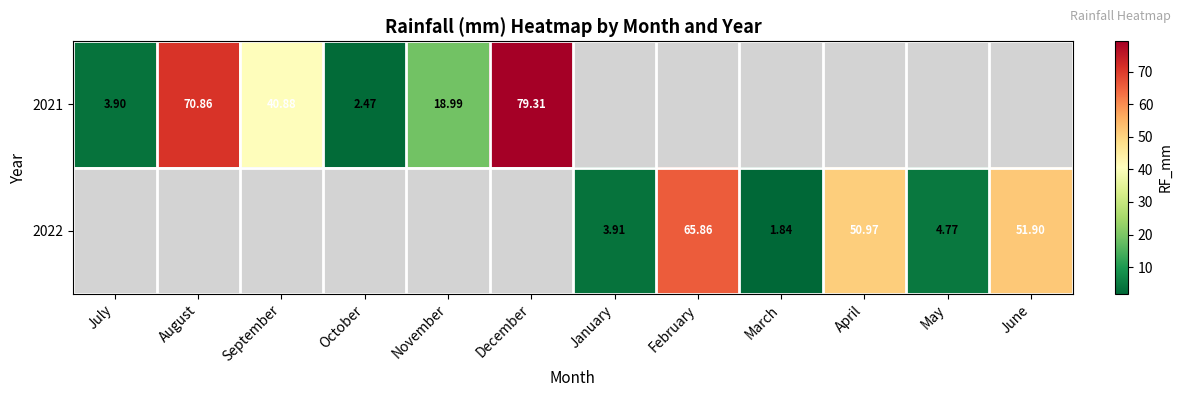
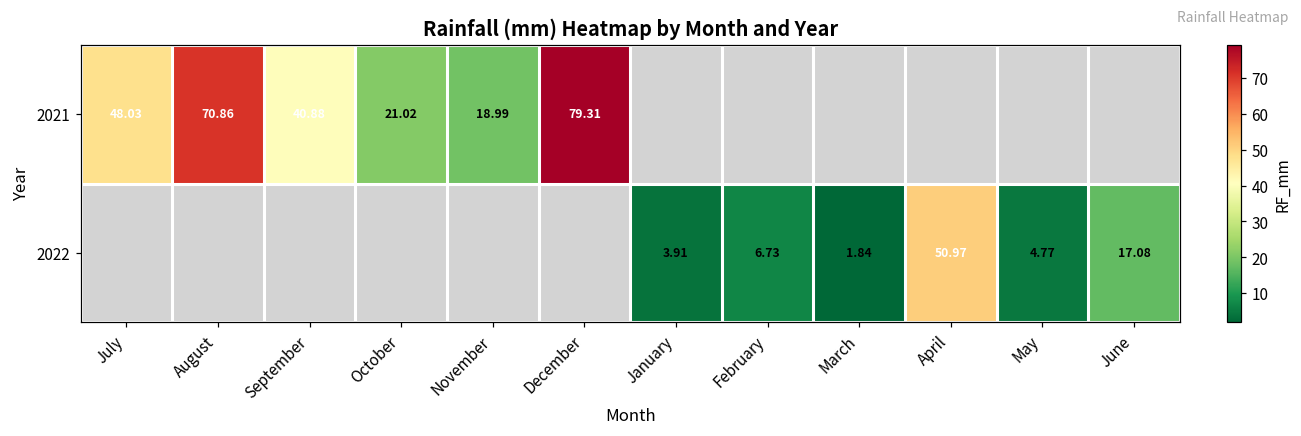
2021, July: 3.90 -> 48.03
2021, October: 2.47 -> 21.02
2022, February: 65.86 -> 6.73
2022, June: 51.90 -> 17.08
